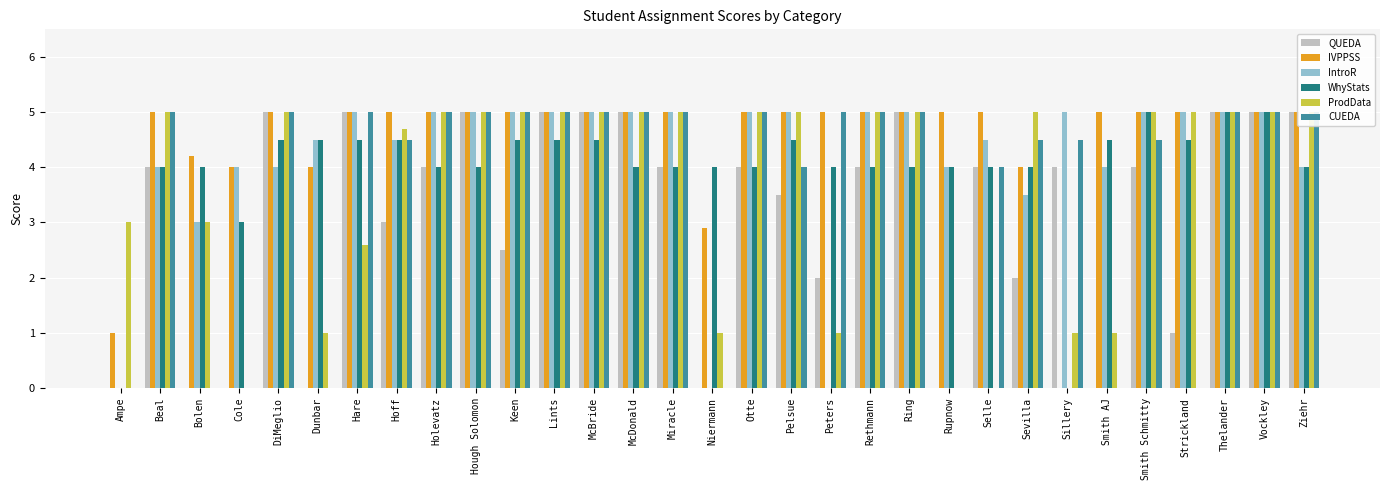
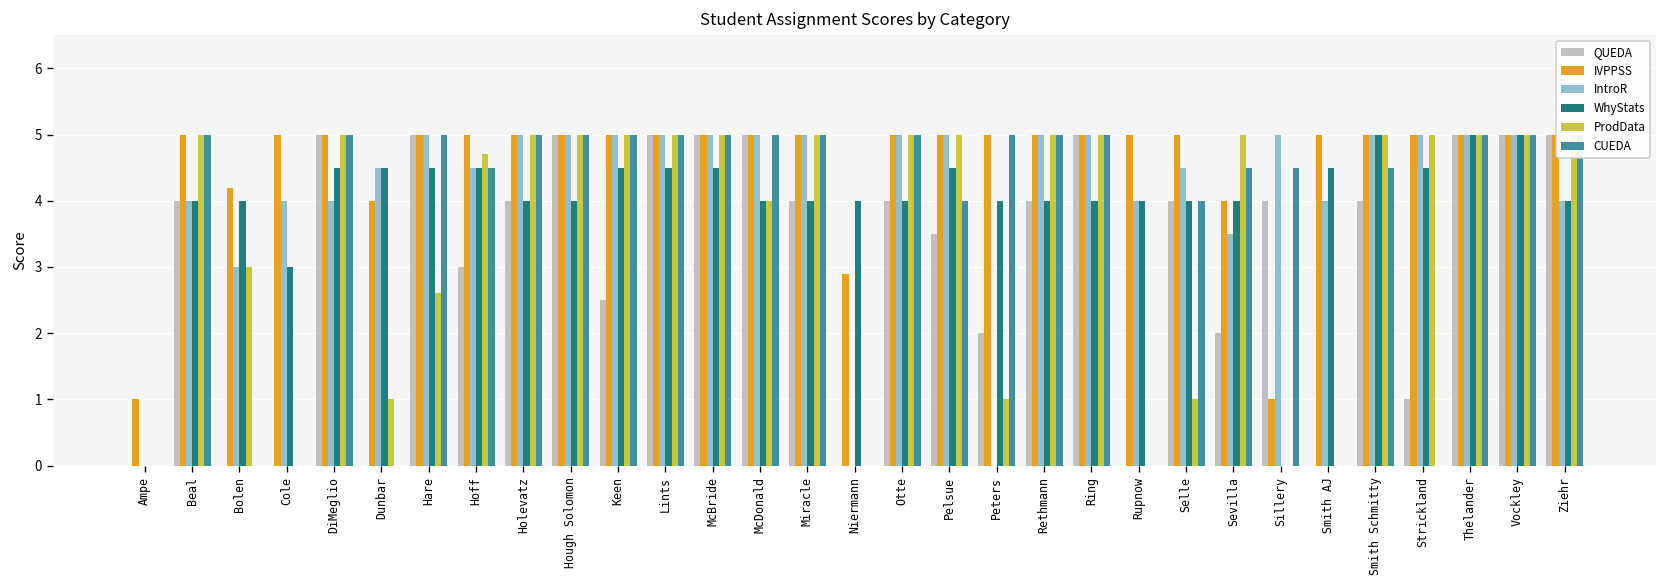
ProdData, Ampe: 3 -> 0
IVPPSS, Cole: 4 -> 5
ProdData, McDonald: 5 -> 4
ProdData, Niermann: 1 -> 0
ProdData, Selle: 0 -> 1
IVPPSS, Sillery: 0 -> 1
ProdData, Sillery: 1 -> 0
ProdData, Smith AJ: 1 -> 0
